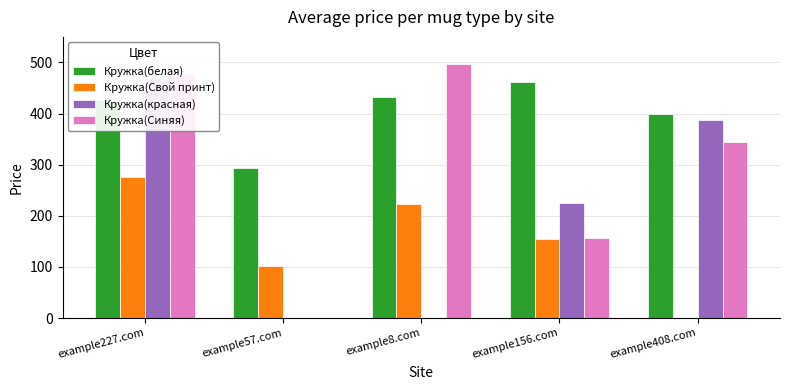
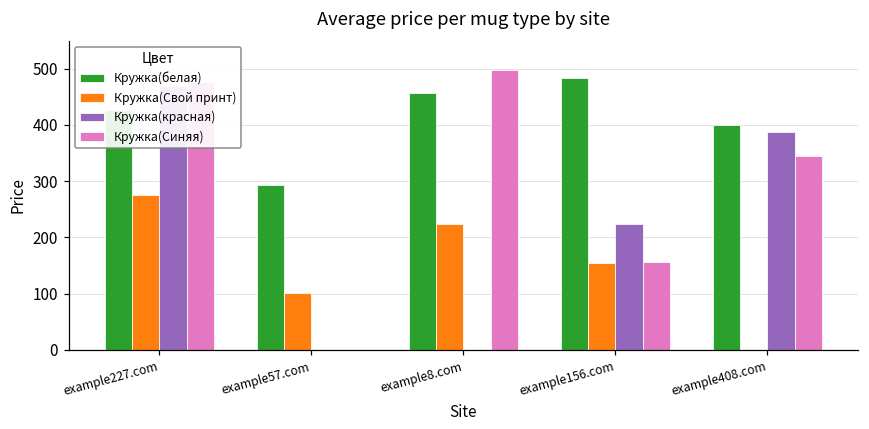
Кружка(белая), example8.com: 430 -> 460
Кружка(белая), example156.com: 460 -> 480
